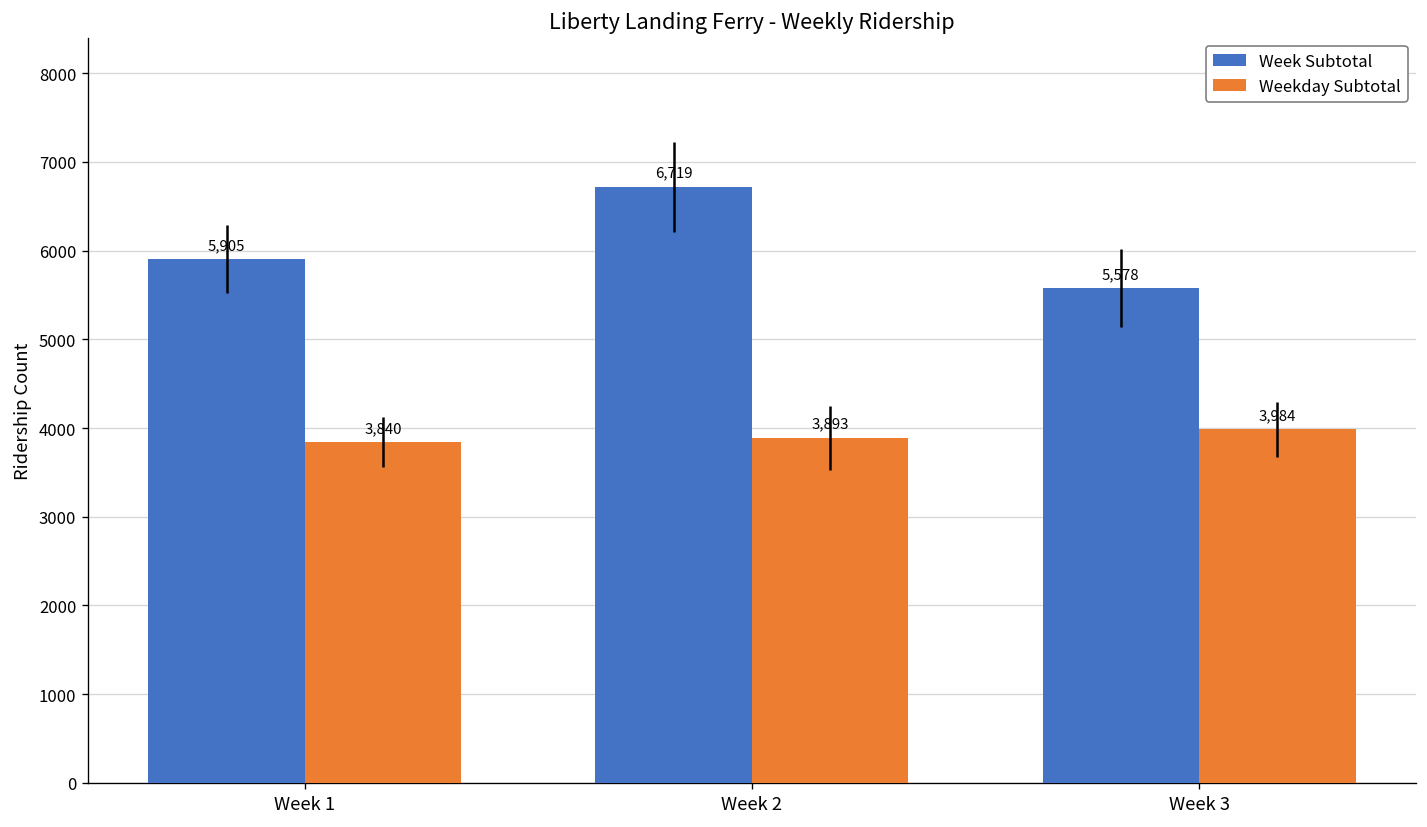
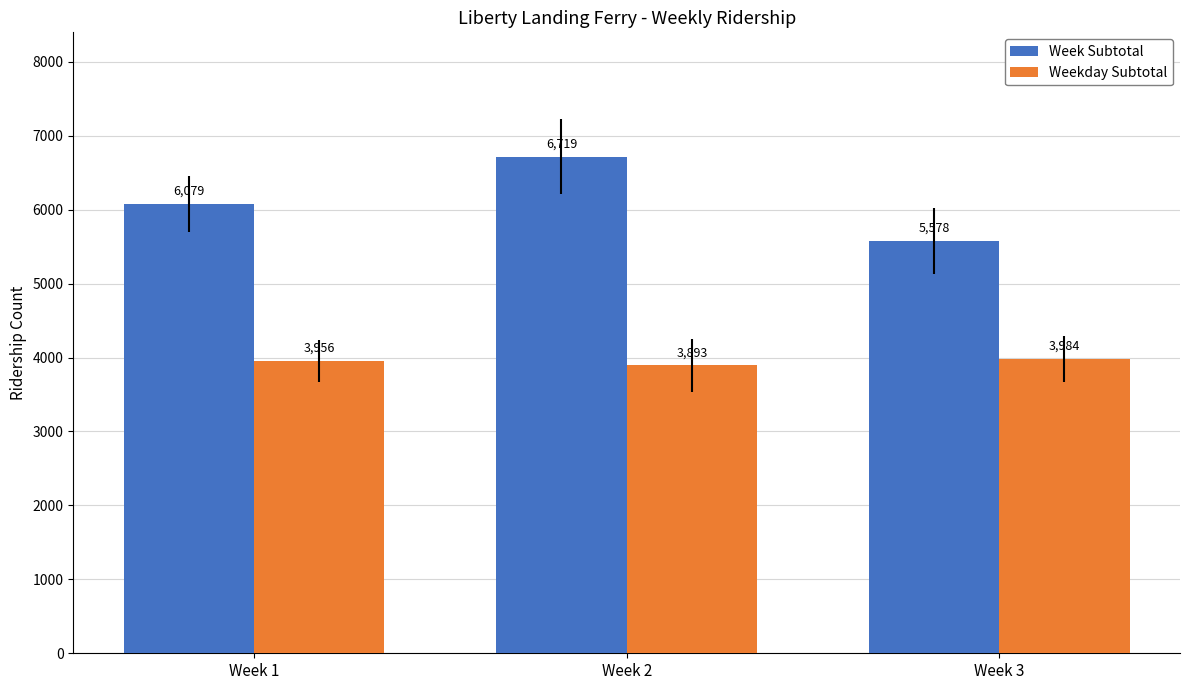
Week Subtotal, Week 1: 5,905 -> 6,079
Weekday Subtotal, Week 1: 3,840 -> 3,956
